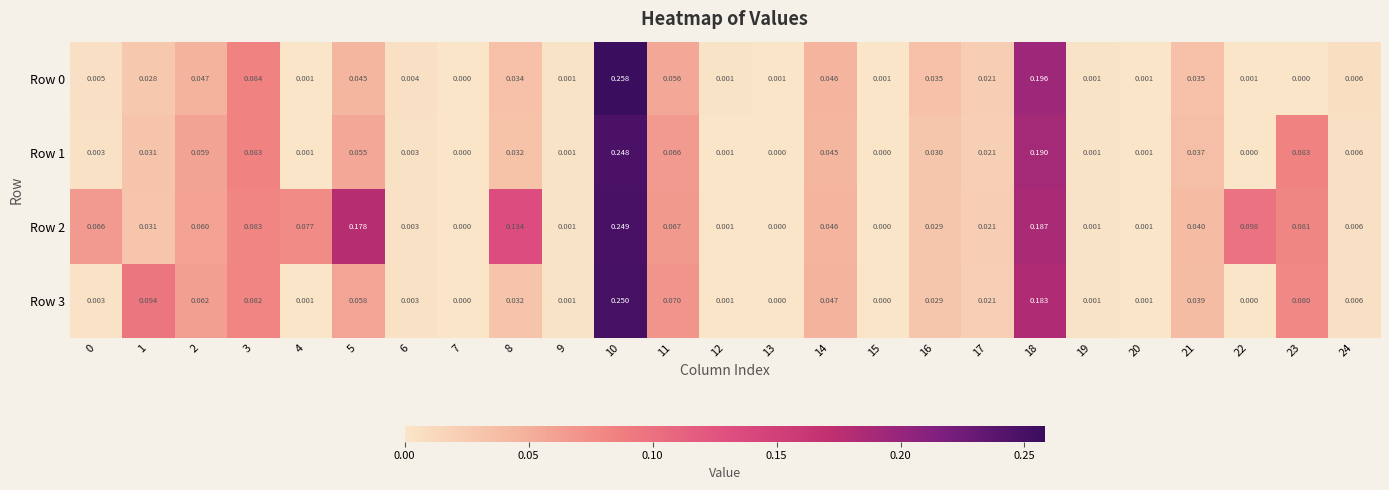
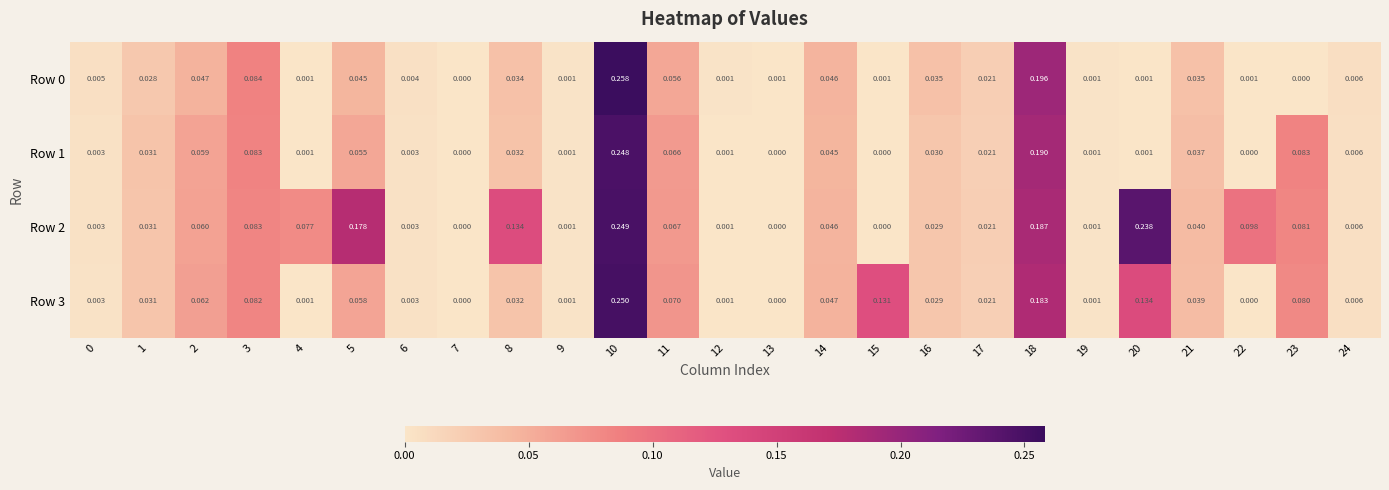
Row 2, 0: 0.066 -> 0.003
Row 2, 20: 0.001 -> 0.238
Row 3, 1: 0.094 -> 0.031
Row 3, 15: 0.000 -> 0.131
Row 3, 20: 0.001 -> 0.134
